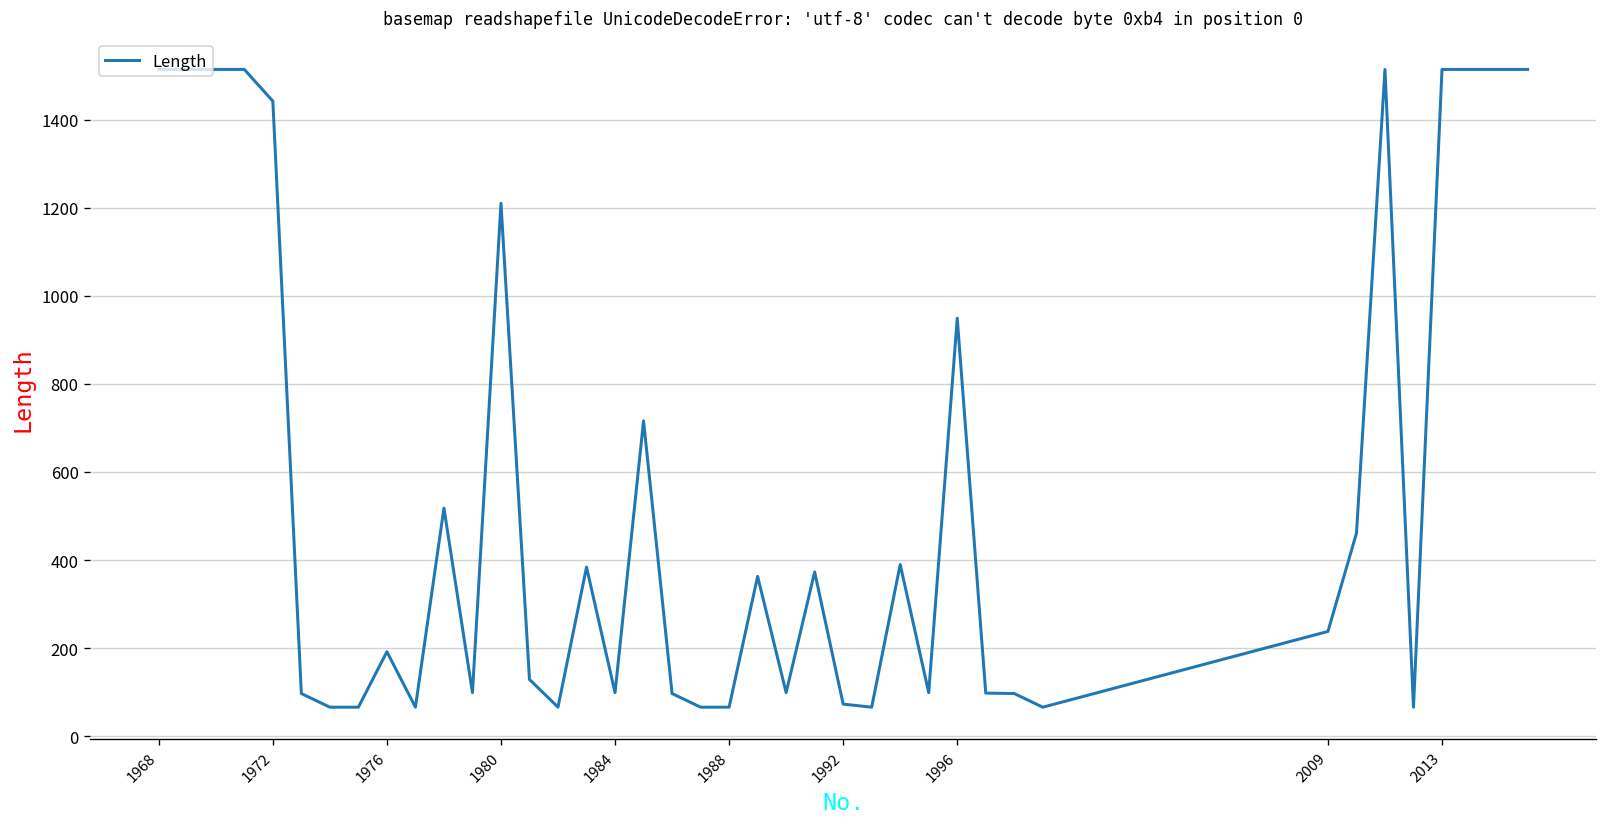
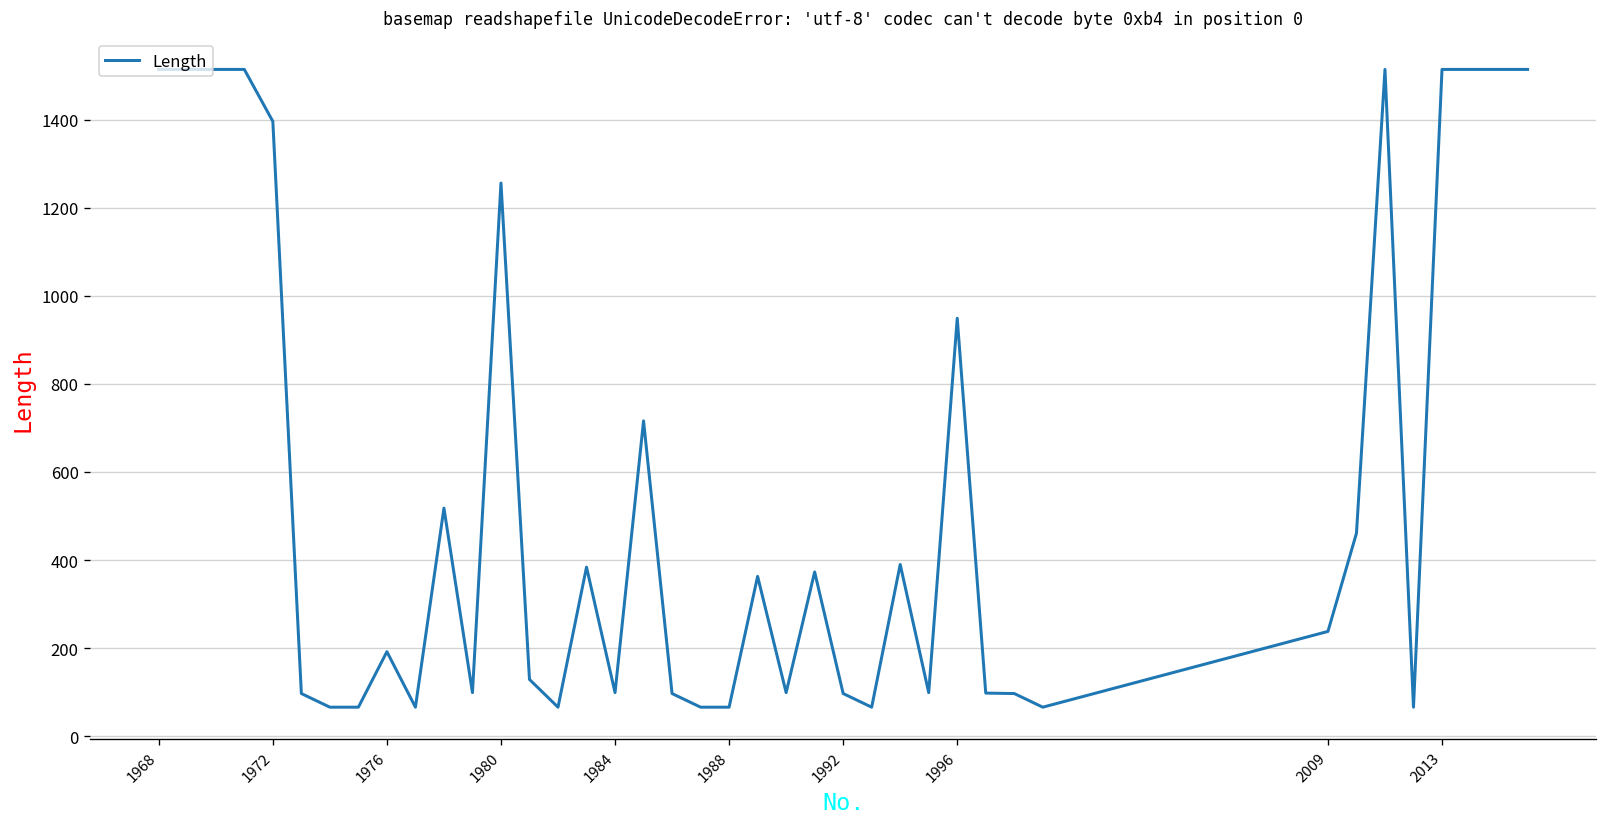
1972: 1440 -> 1400
1980: 1210 -> 1260
1992: 70 -> 100
